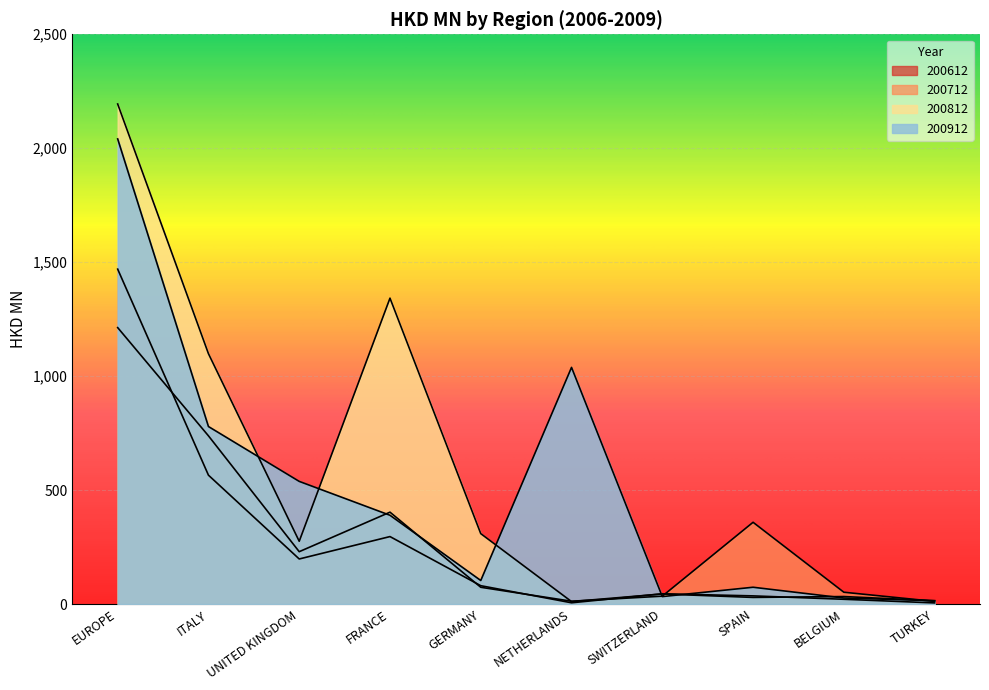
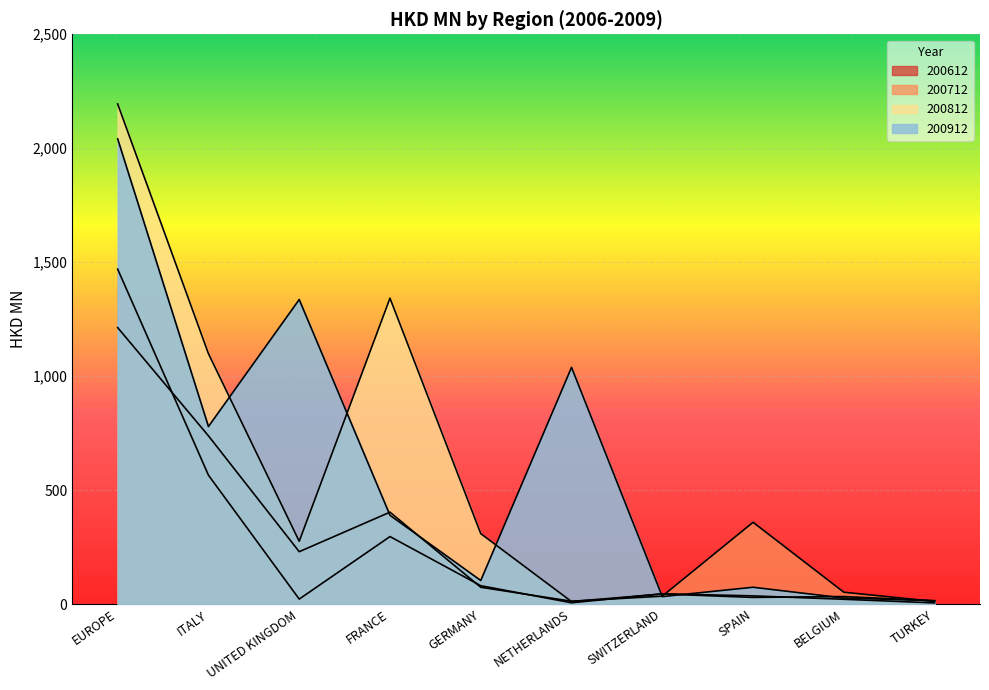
200612, UNITED KINGDOM: 200 -> 20
200912, UNITED KINGDOM: 540 -> 1,340
